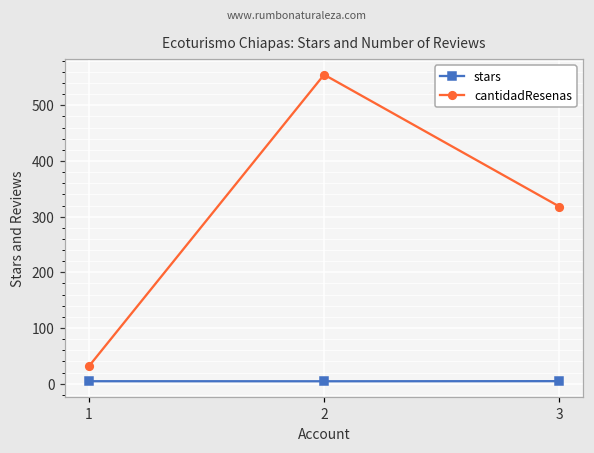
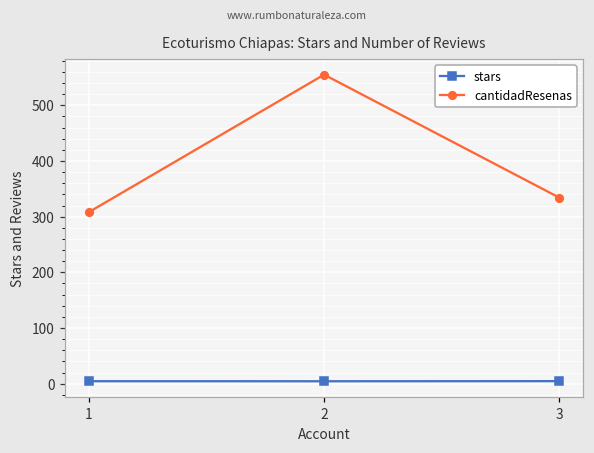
cantidadResenas, 1: 30 -> 310
cantidadResenas, 3: 320 -> 330
